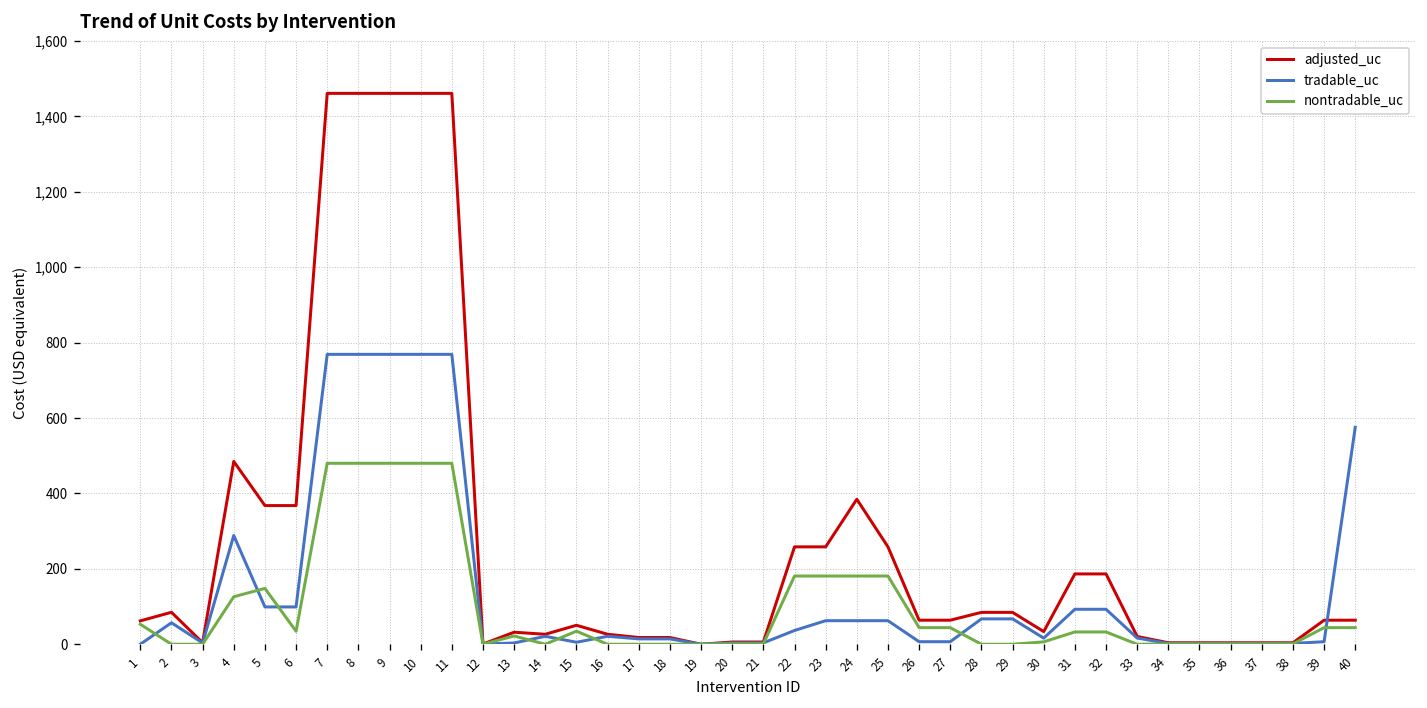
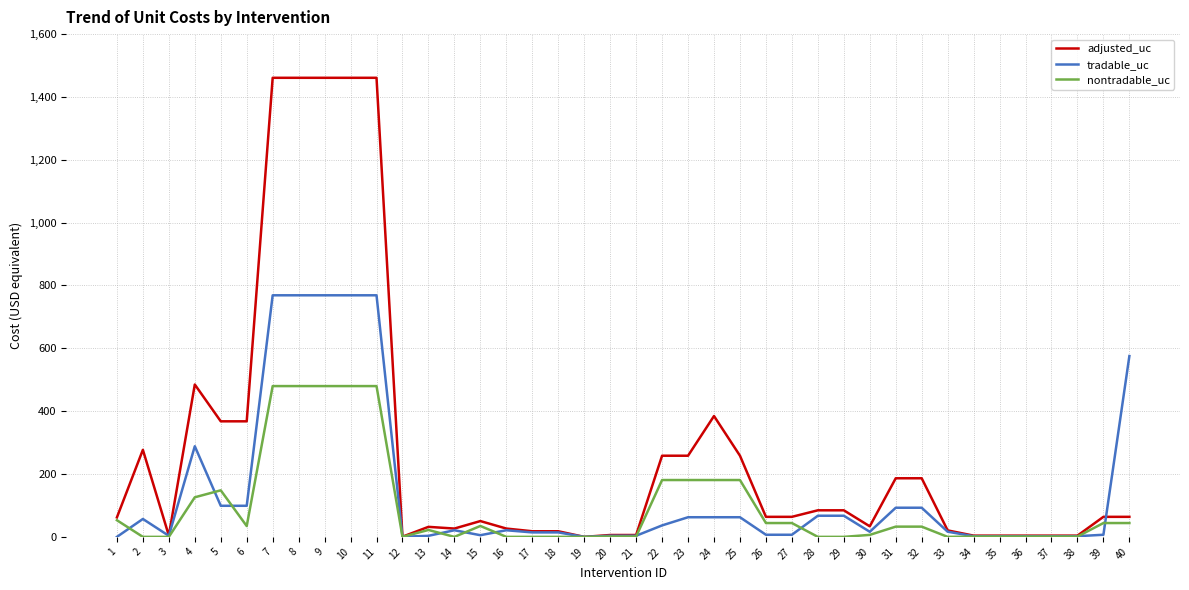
adjusted_uc, 2: 80 -> 280
